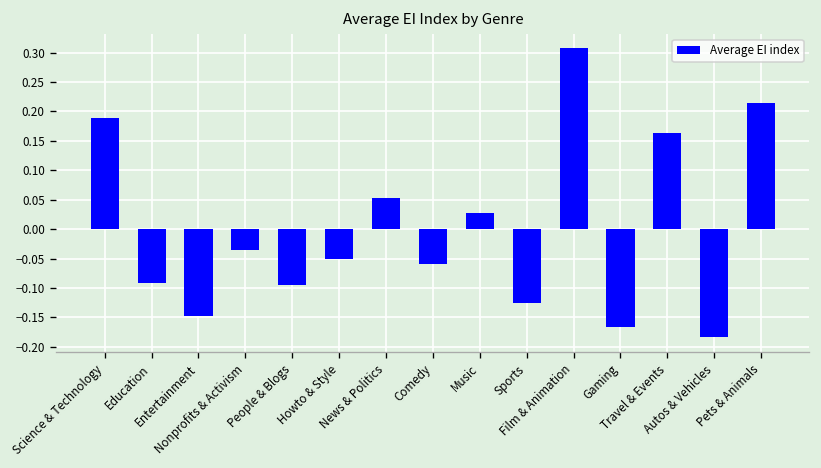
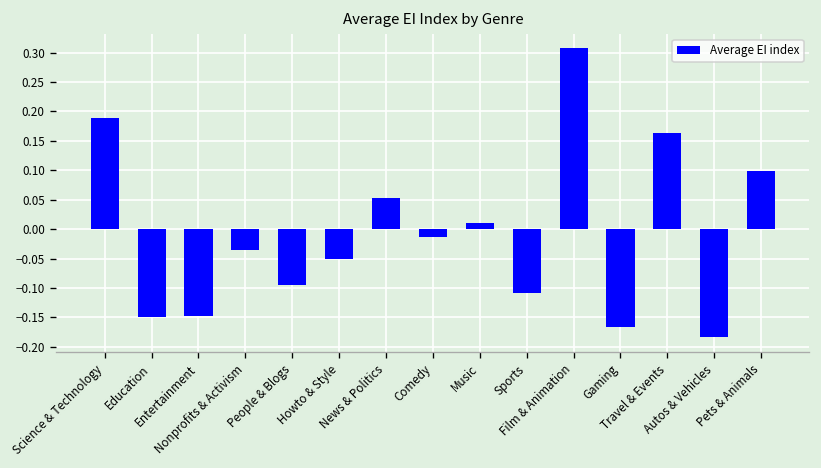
Education: -0.09 -> -0.15
Comedy: -0.06 -> -0.01
Music: 0.03 -> 0.01
Sports: -0.13 -> -0.11
Pets & Animals: 0.21 -> 0.10
